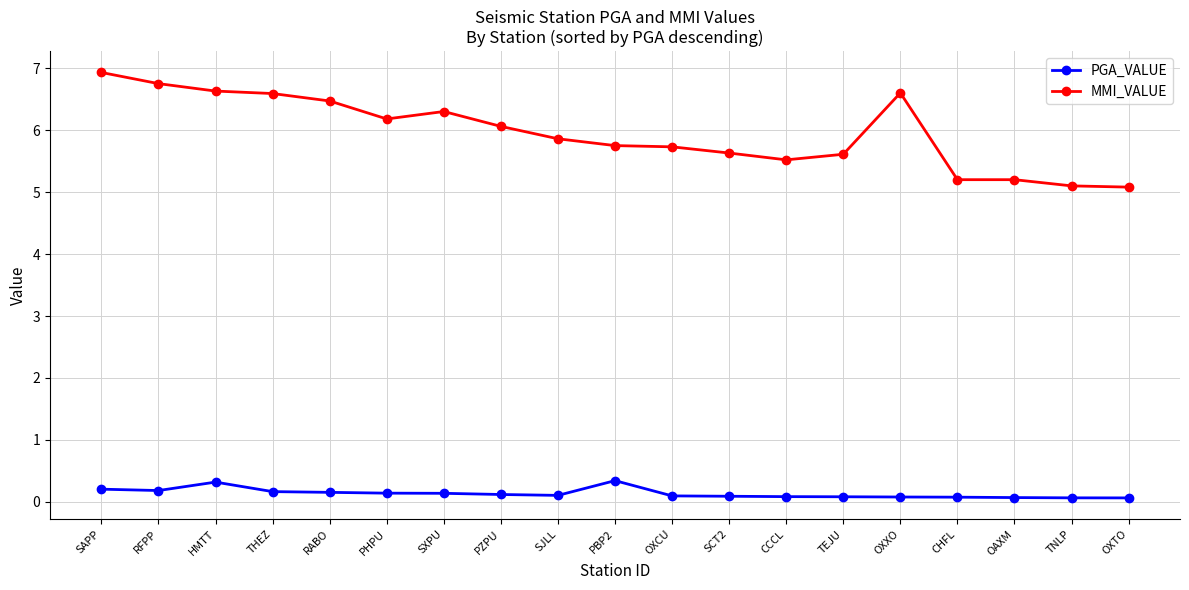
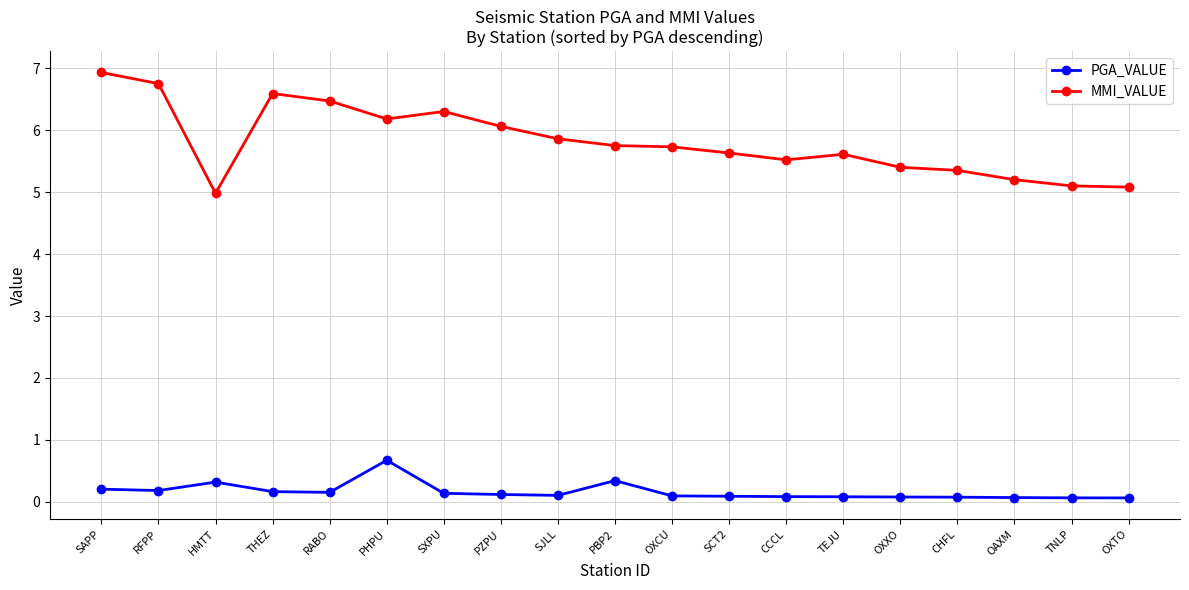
MMI_VALUE, HMTT: 6.6 -> 5.0
PGA_VALUE, PHPU: 0.1 -> 0.7
MMI_VALUE, OXXO: 6.6 -> 5.4
MMI_VALUE, CHFL: 5.2 -> 5.4
